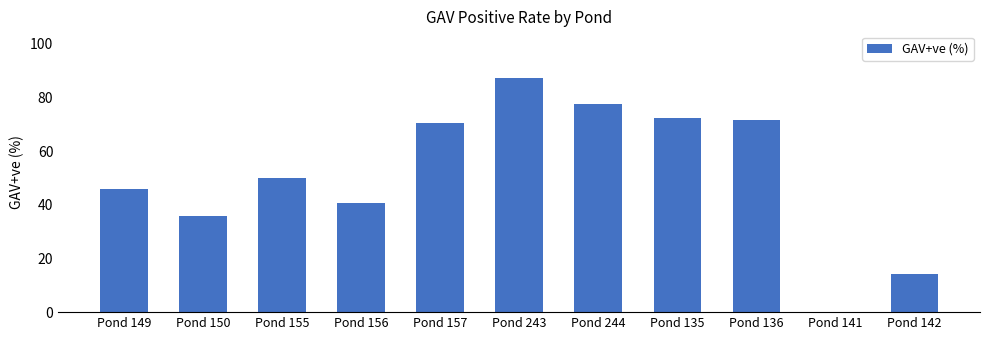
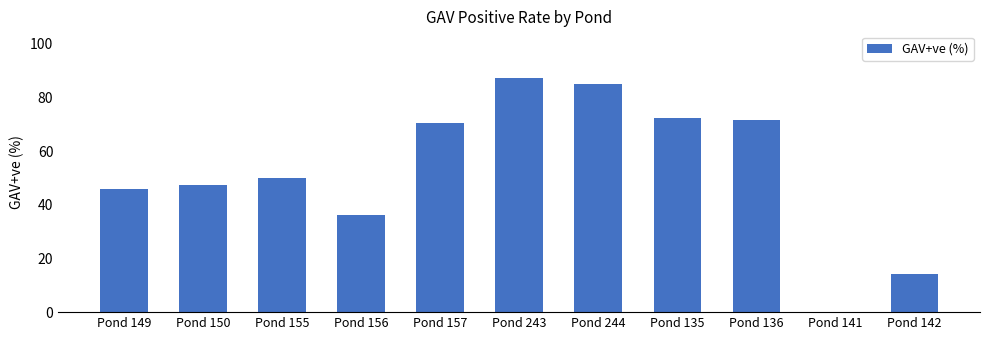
Pond 150: 36 -> 47
Pond 156: 41 -> 36
Pond 244: 78 -> 85
